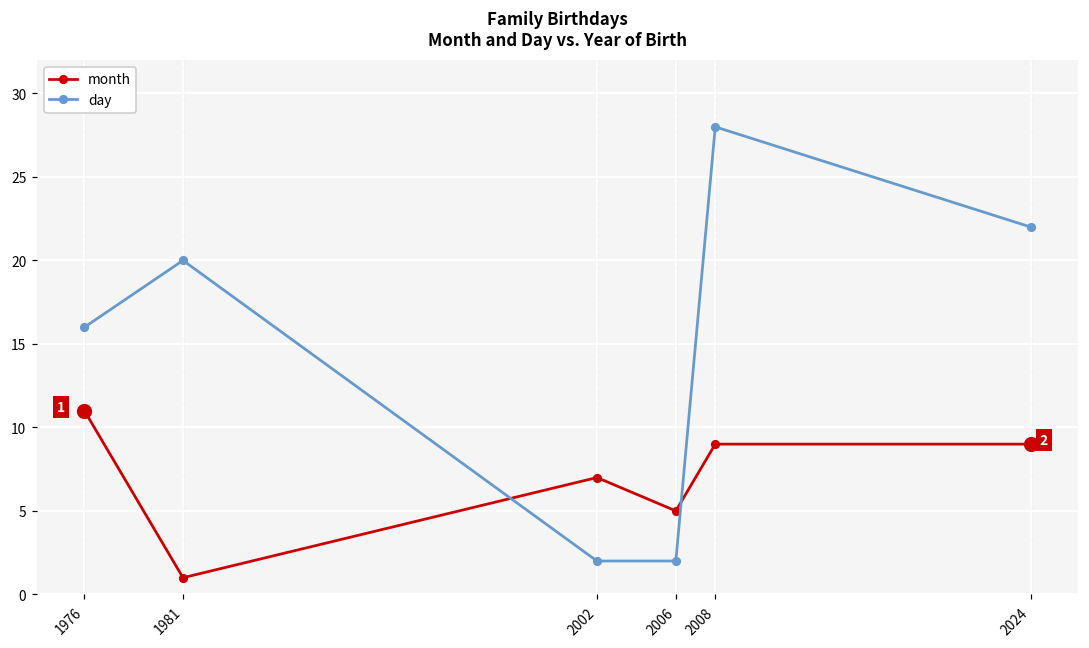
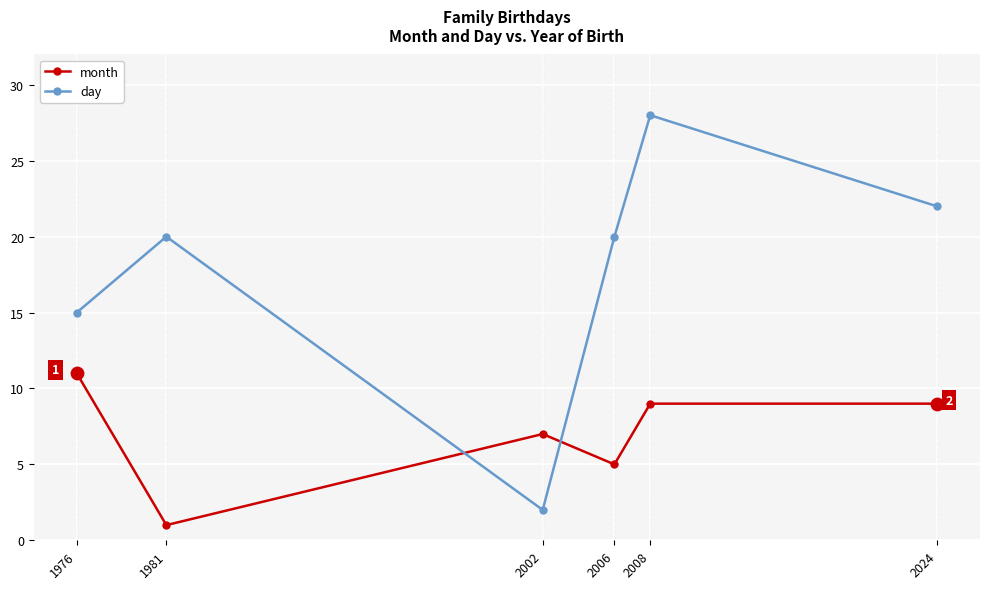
day, 1976: 16 -> 15
day, 2006: 2 -> 20
